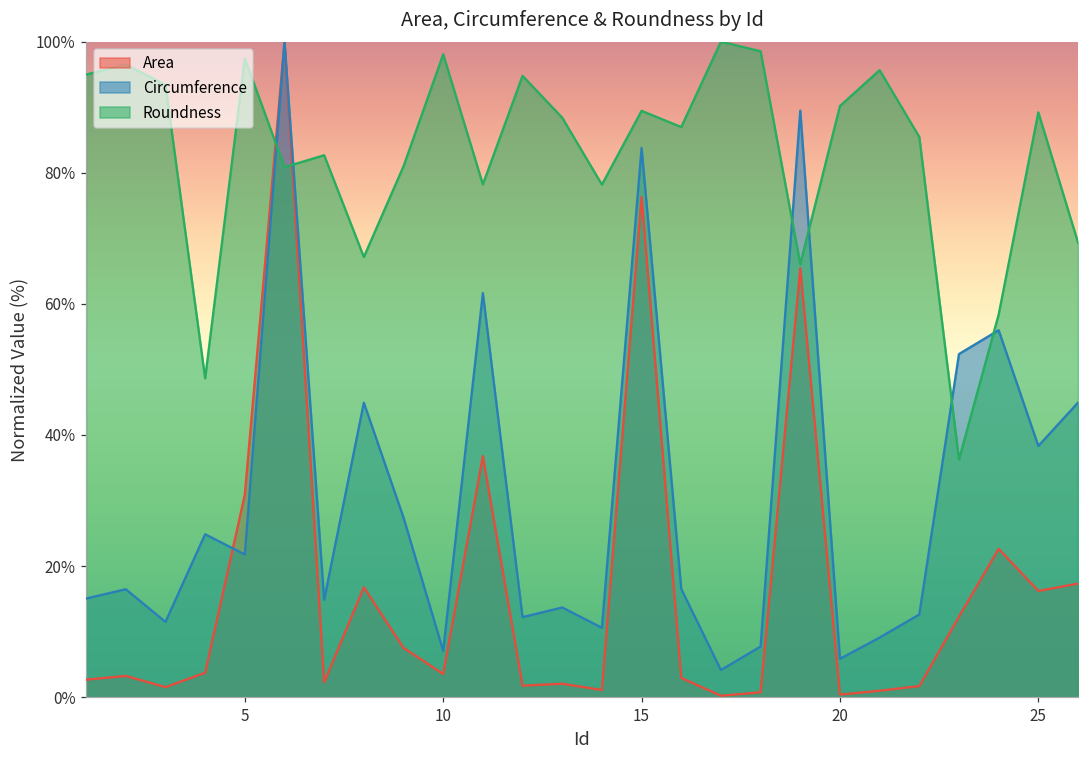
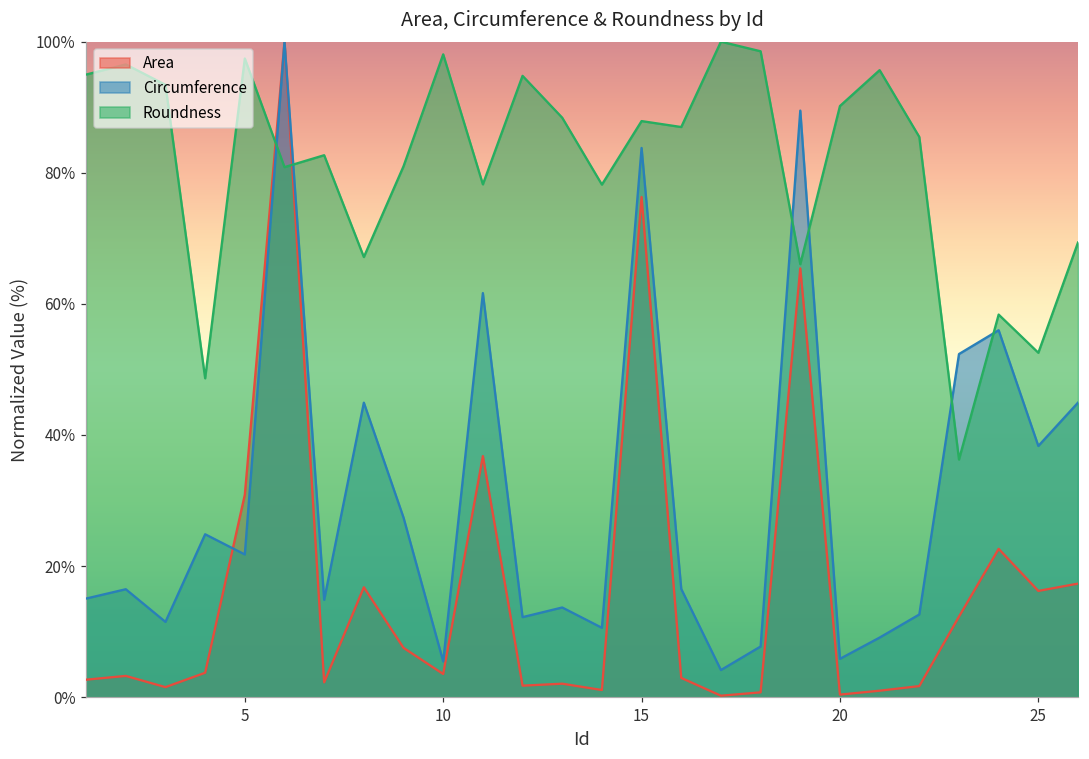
Circumference, 10: 7% -> 5%
Roundness, 15: 89% -> 88%
Roundness, 25: 89% -> 53%
